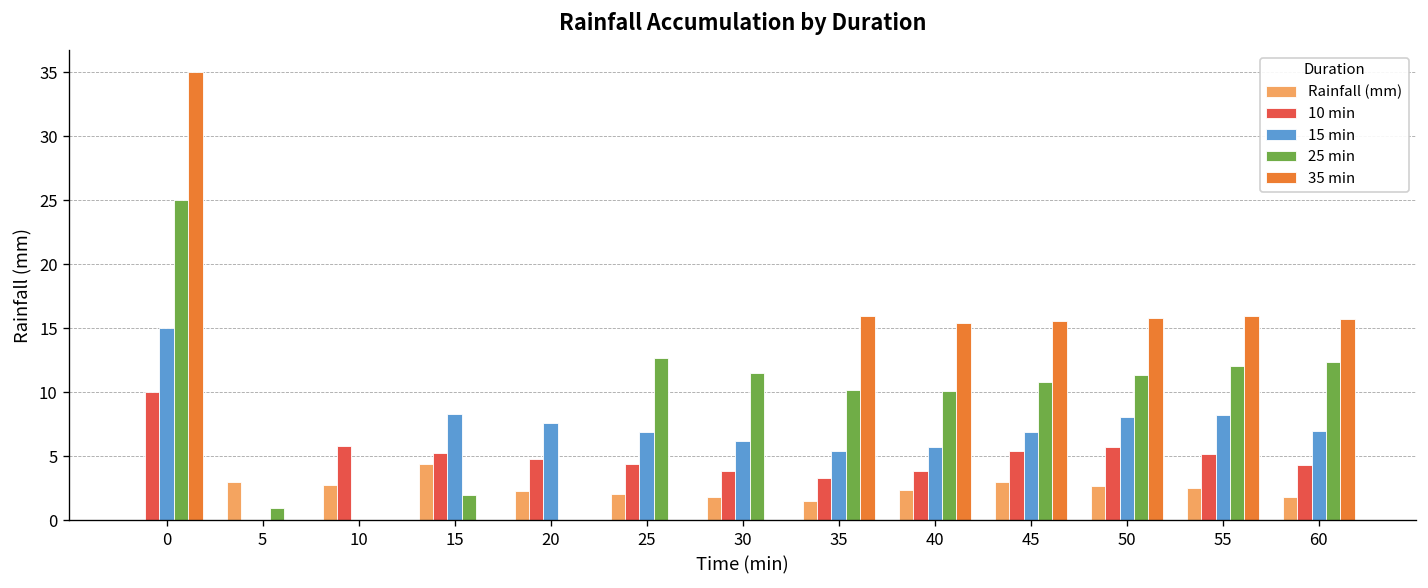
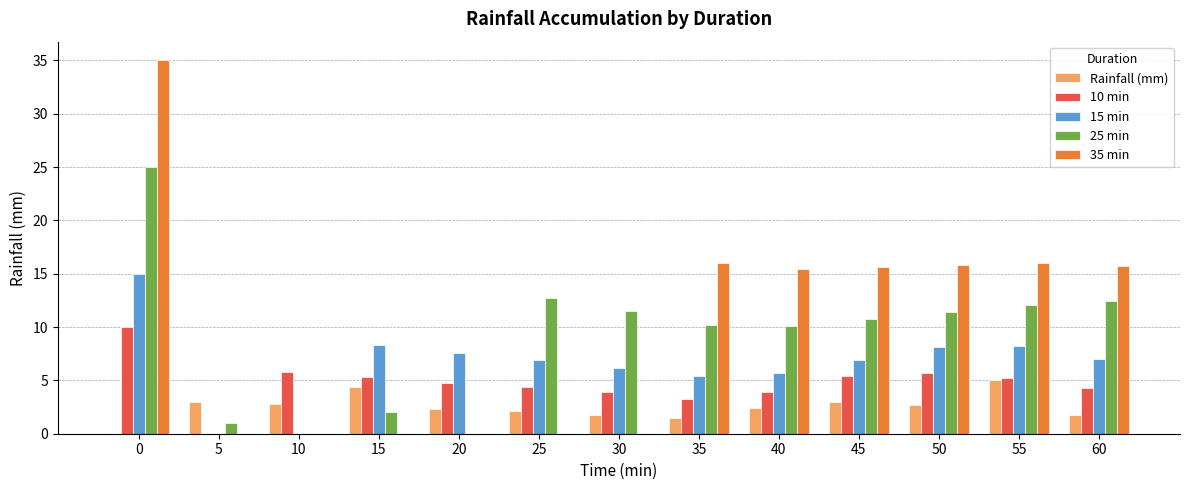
Rainfall (mm), 55: 2.5 -> 5.0
